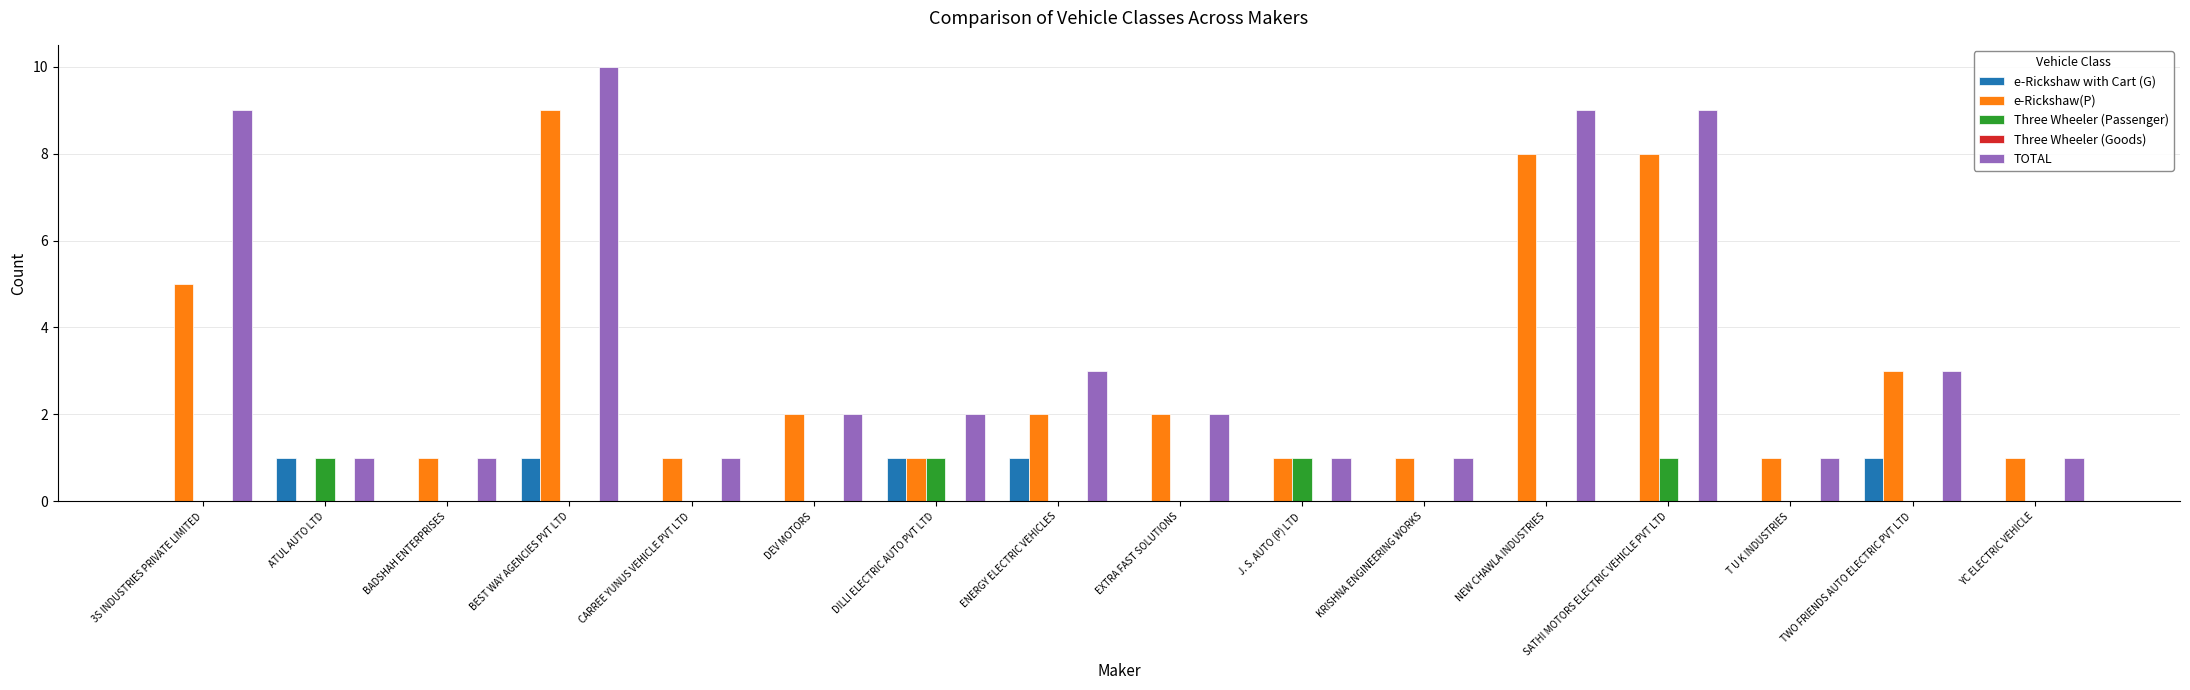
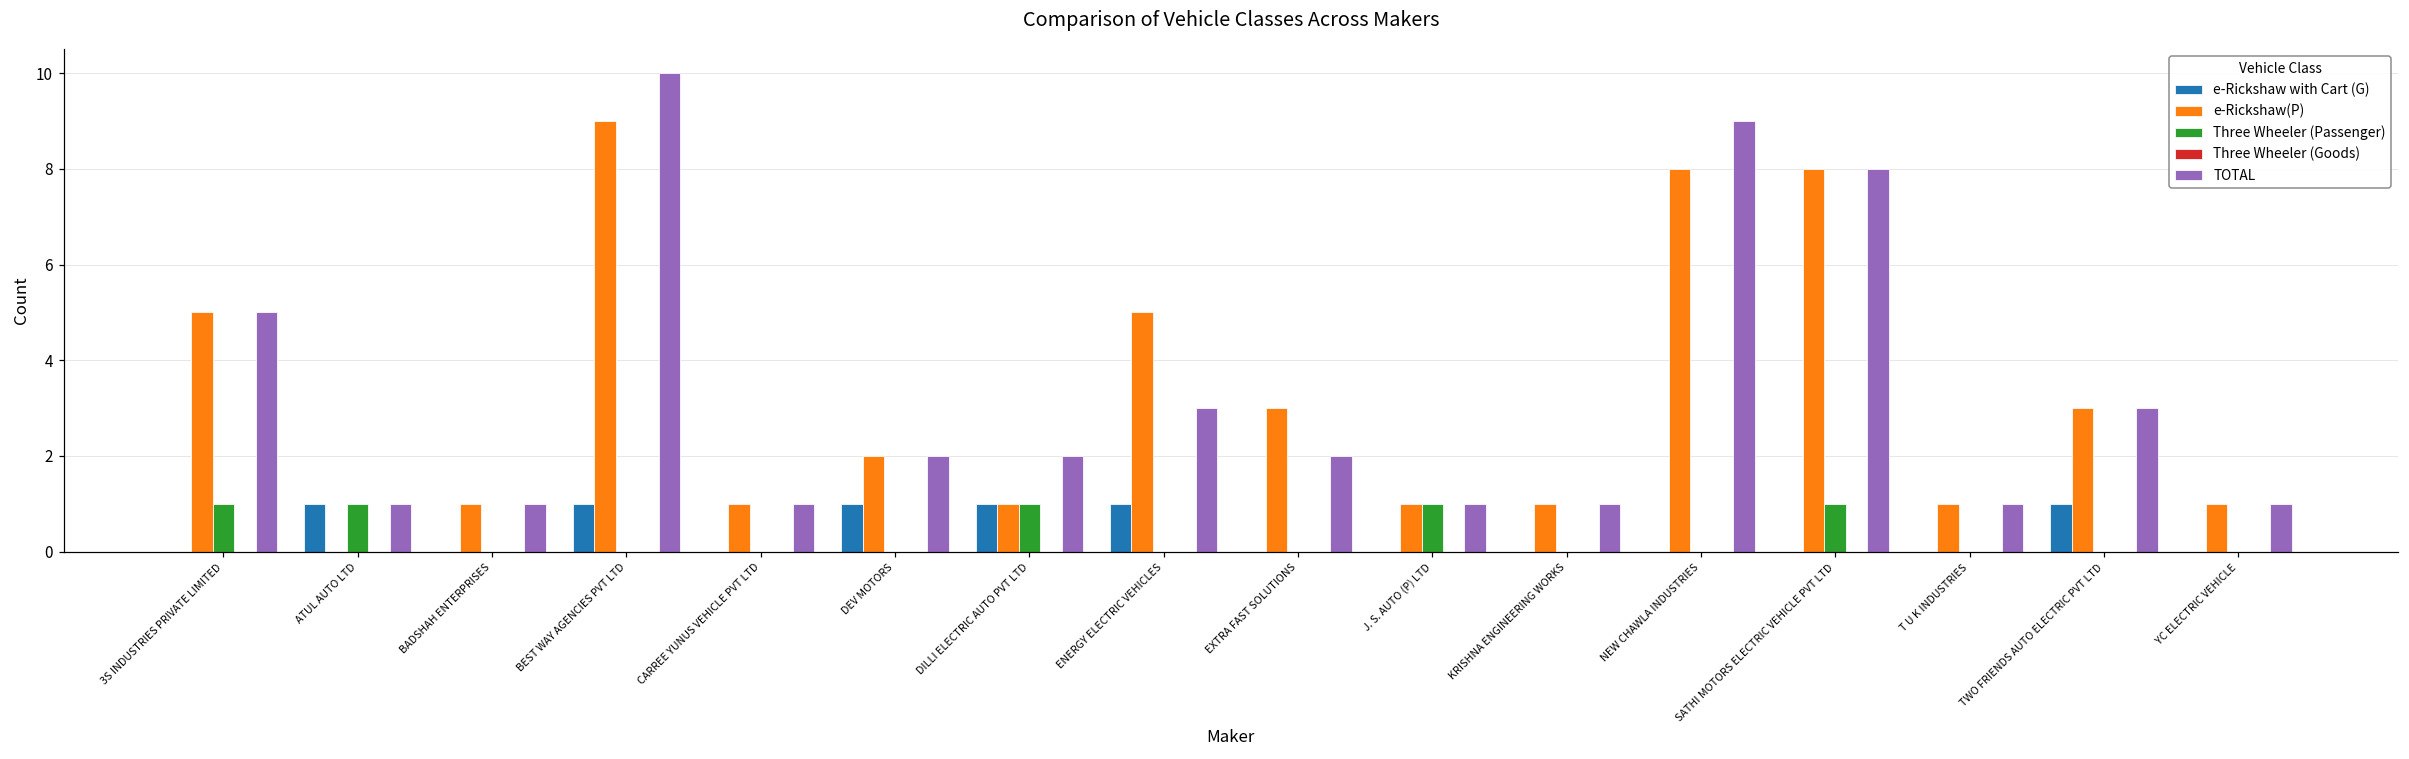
Three Wheeler (Passenger), 3S INDUSTRIES PRIVATE LIMITED: 0 -> 1
TOTAL, 3S INDUSTRIES PRIVATE LIMITED: 9 -> 5
e-Rickshaw with Cart (G), DEV MOTORS: 0 -> 1
e-Rickshaw(P), ENERGY ELECTRIC VEHICLES: 2 -> 5
e-Rickshaw(P), EXTRA FAST SOLUTIONS: 2 -> 3
TOTAL, SATHI MOTORS ELECTRIC VEHICLE PVT LTD: 9 -> 8
